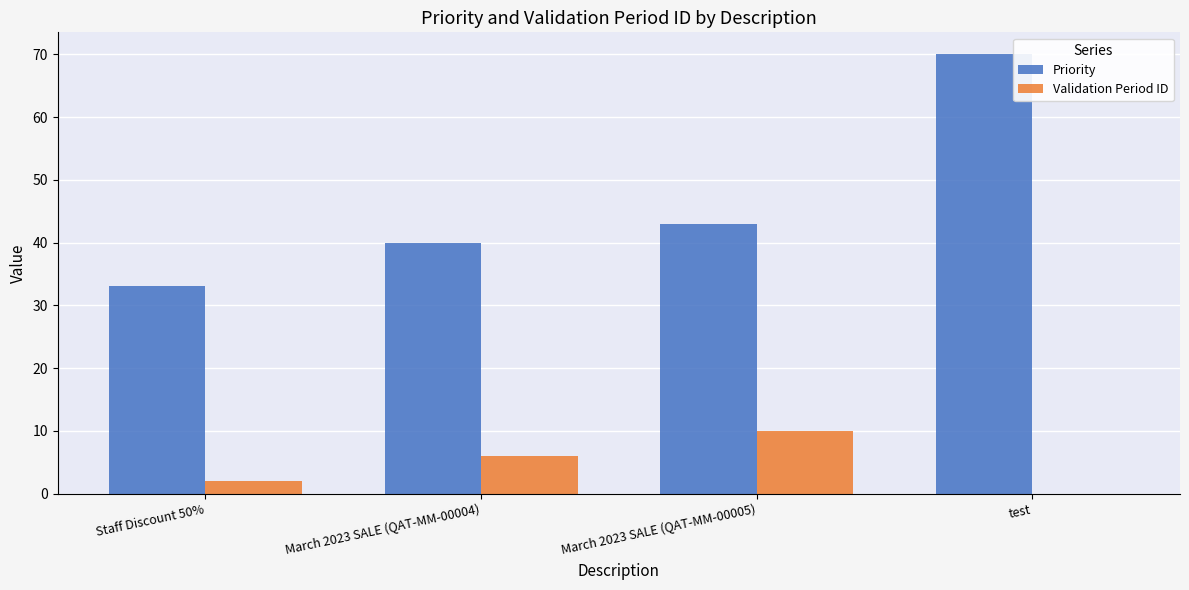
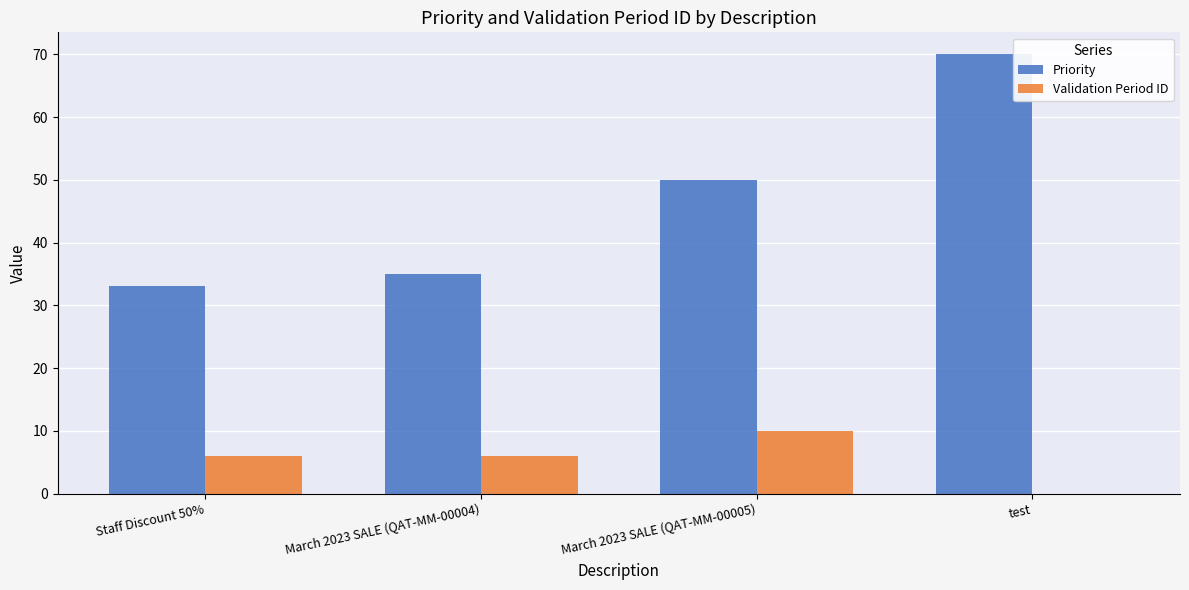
Validation Period ID, Staff Discount 50%: 2 -> 6
Priority, March 2023 SALE (QAT-MM-00004): 40 -> 35
Priority, March 2023 SALE (QAT-MM-00005): 43 -> 50
